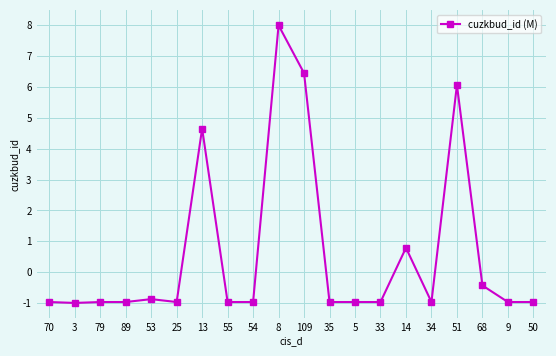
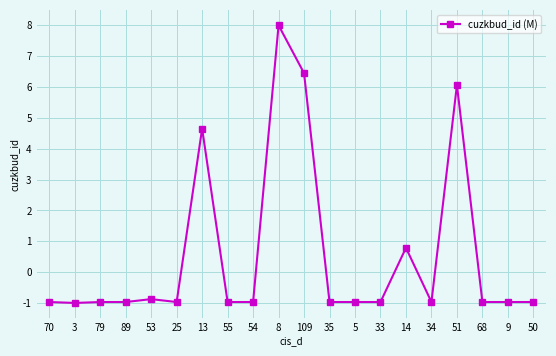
68: -0.4 -> -1.0
